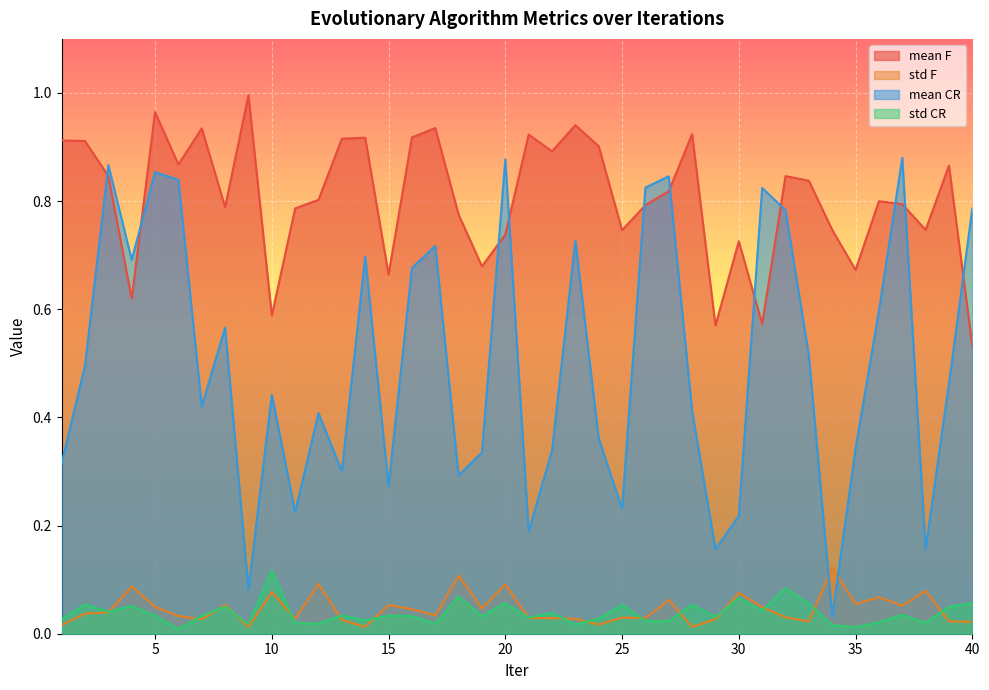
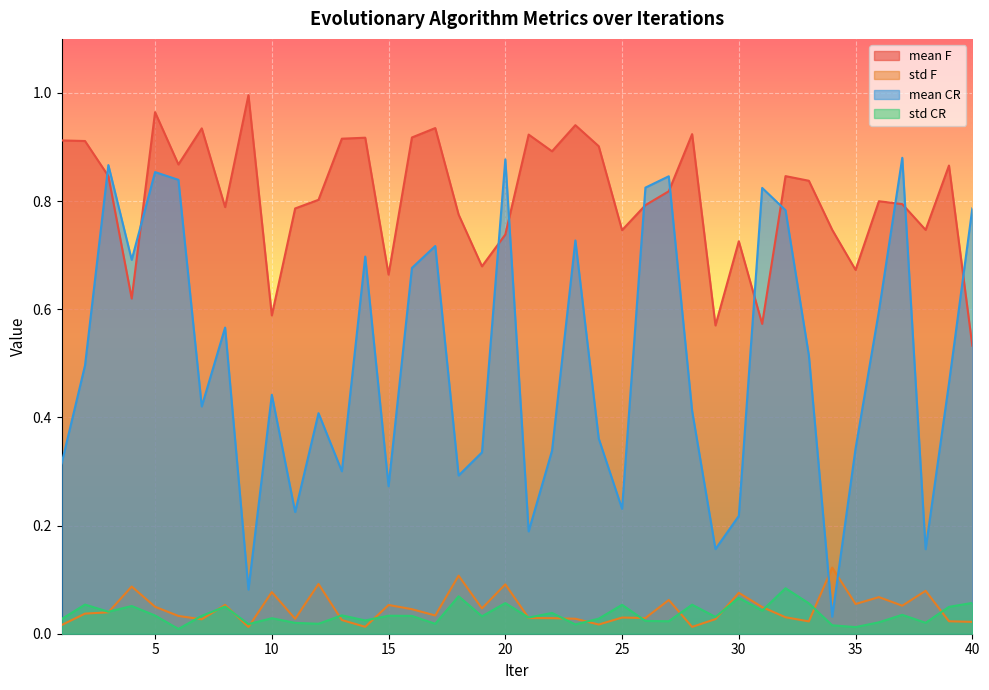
std CR, 10: 0.12 -> 0.03
